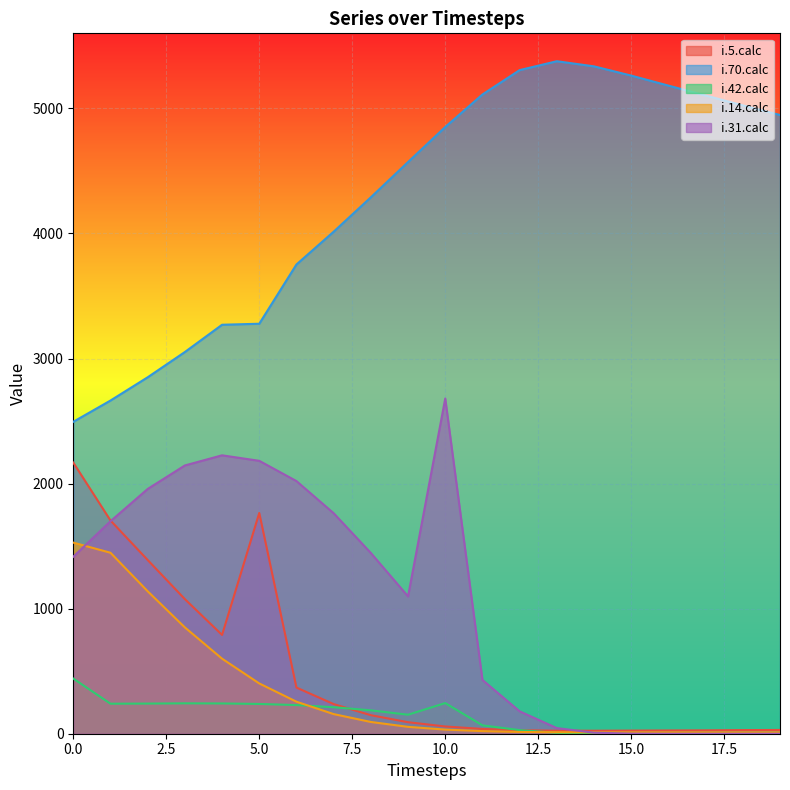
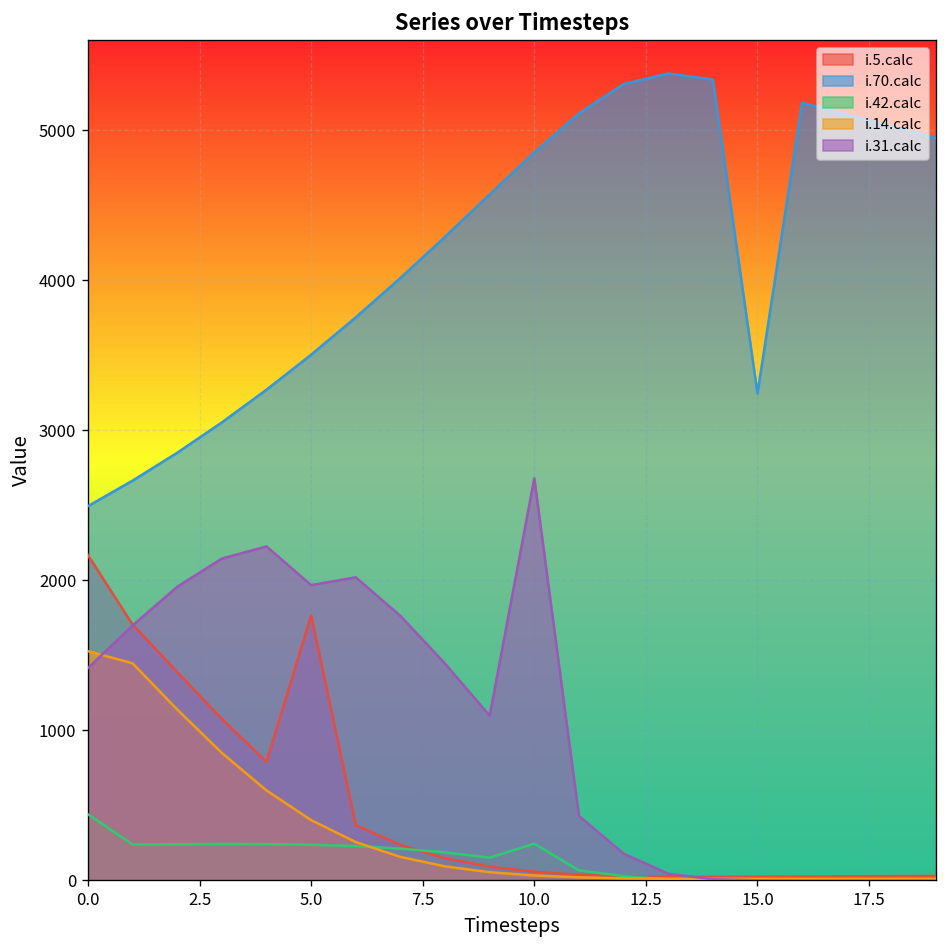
i.70.calc, 5.0: 3280 -> 3500
i.31.calc, 5.0: 2180 -> 1970
i.70.calc, 15.0: 5260 -> 3250
